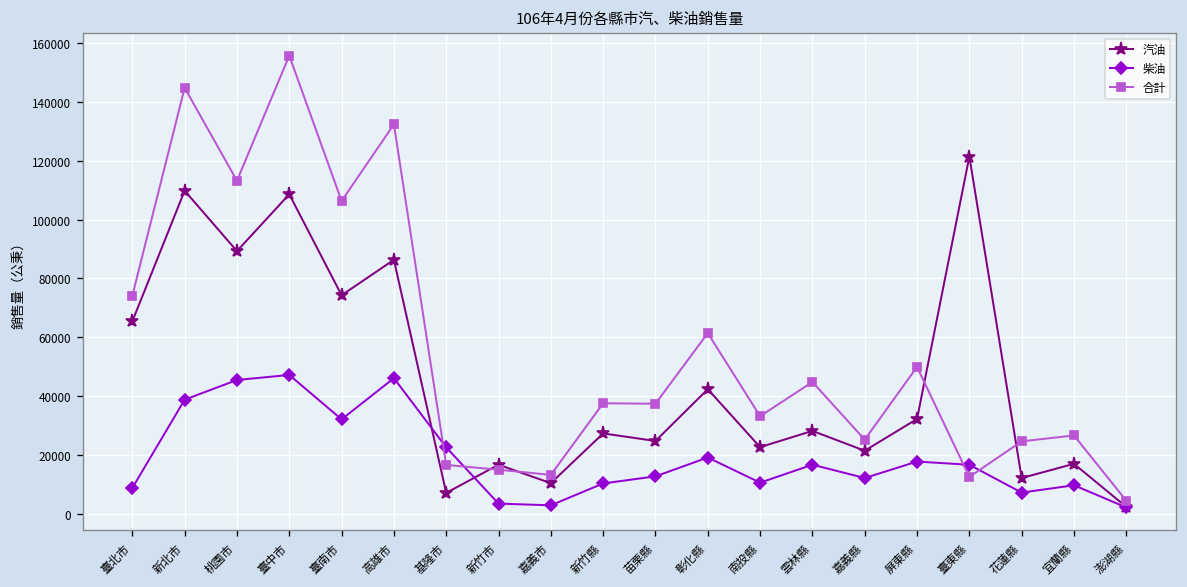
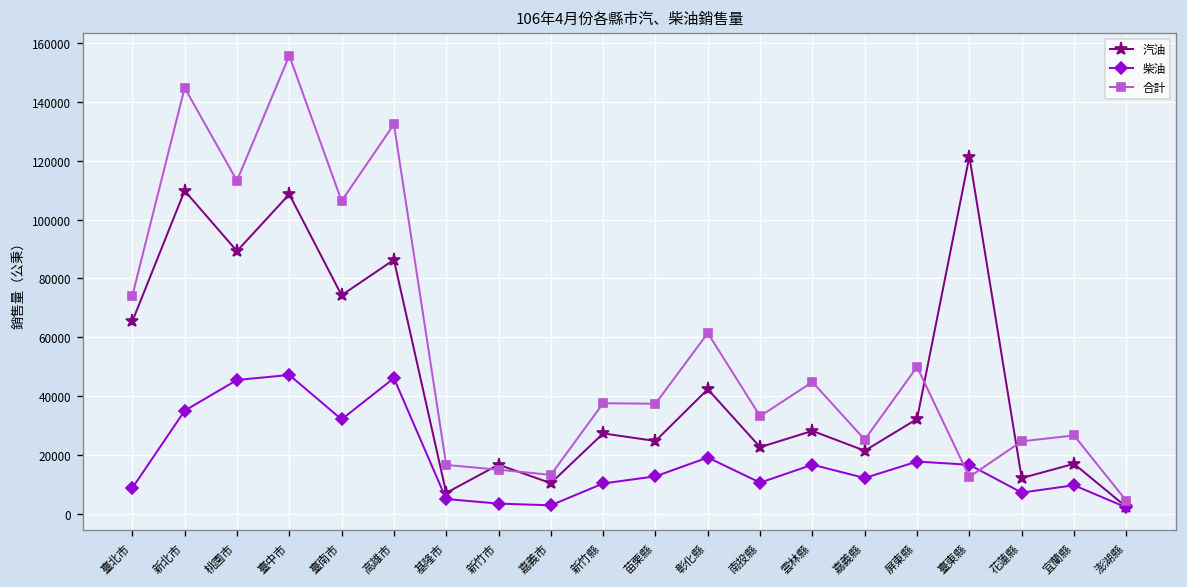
柴油, 新北市: 39000 -> 35000
柴油, 基隆市: 23000 -> 5000
